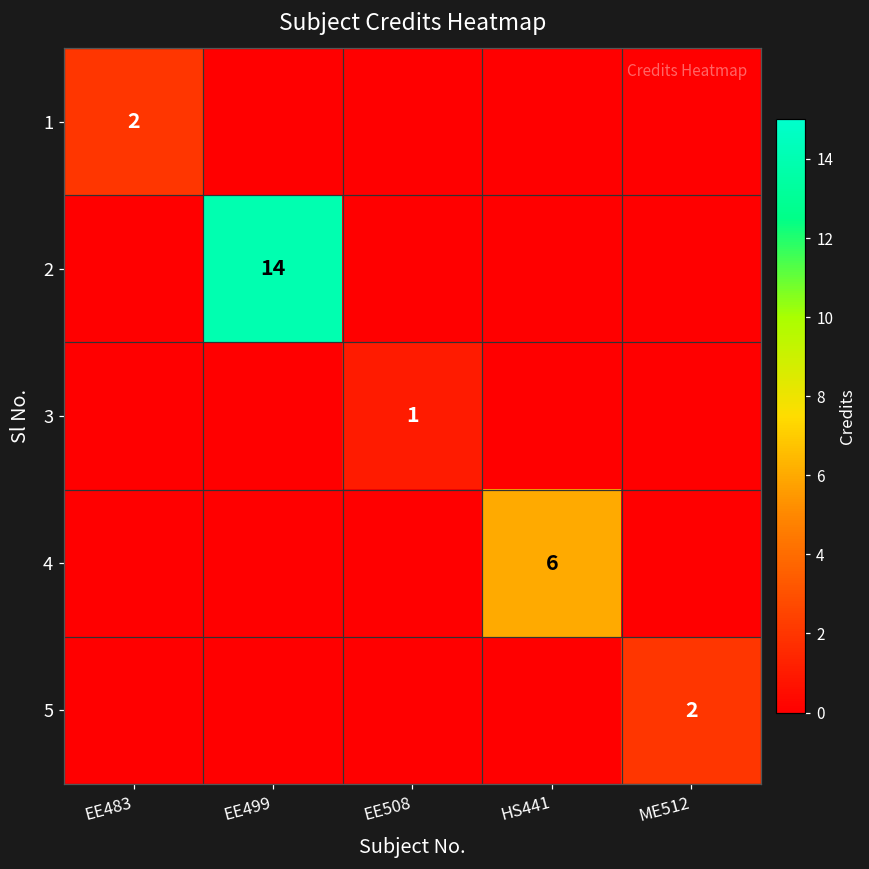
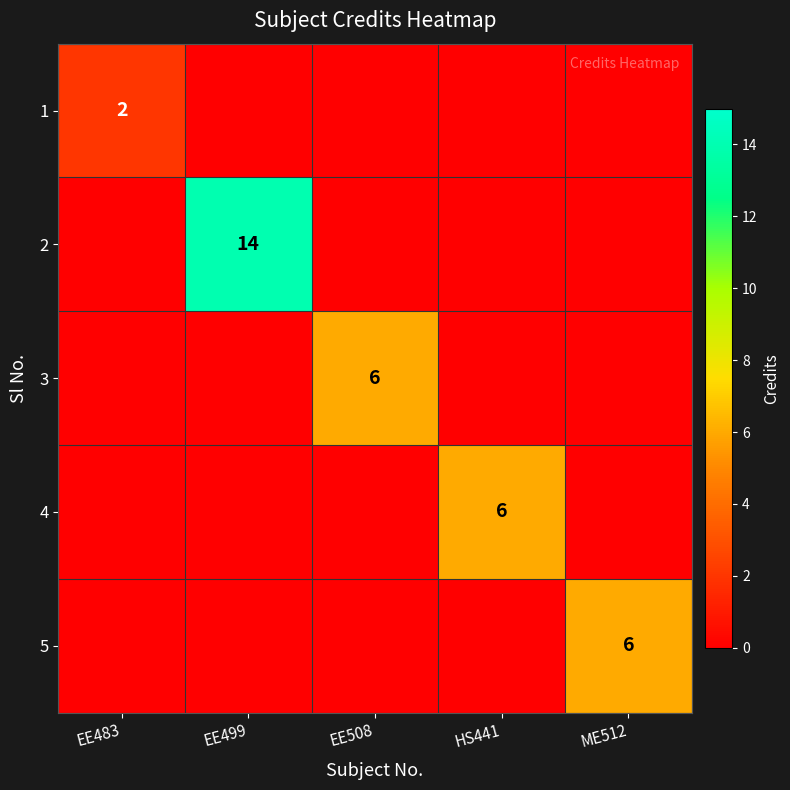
3, EE508: 1 -> 6
5, ME512: 2 -> 6
